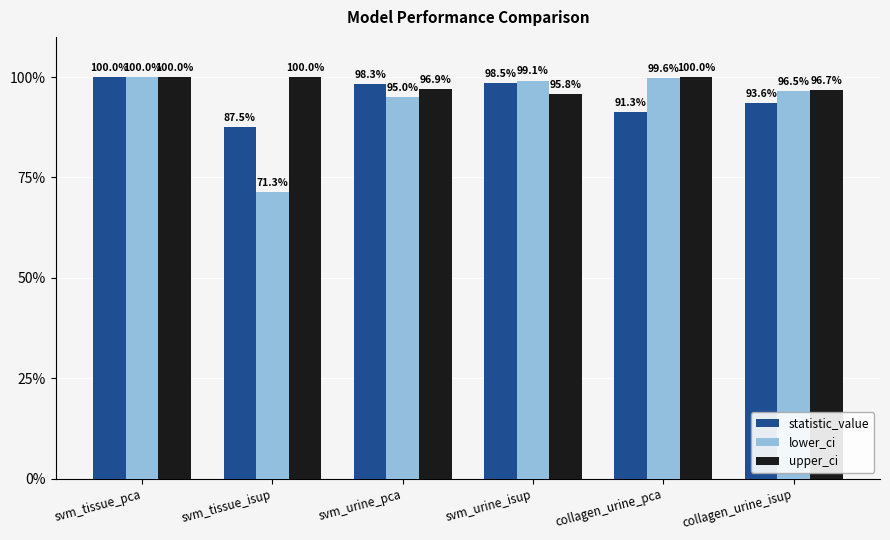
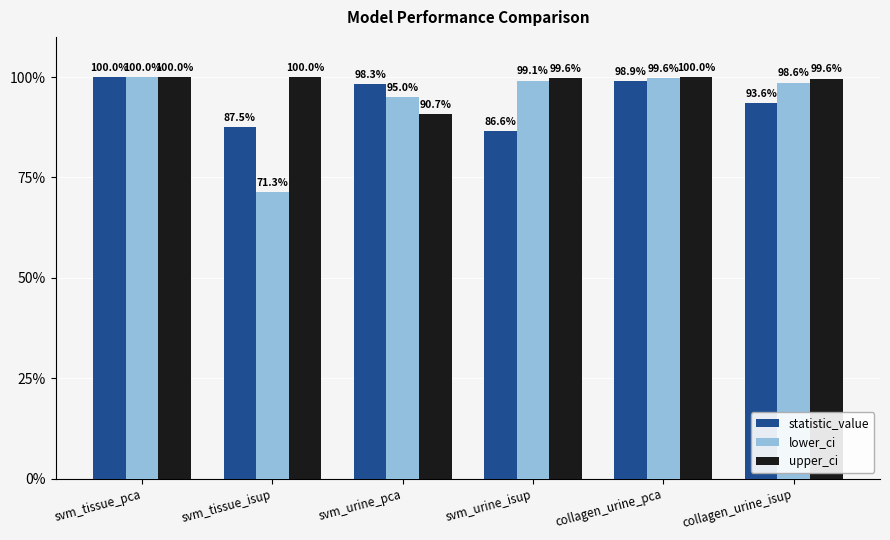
upper_ci, svm_urine_pca: 96.9% -> 90.7%
statistic_value, svm_urine_isup: 98.5% -> 86.6%
upper_ci, svm_urine_isup: 95.8% -> 99.6%
statistic_value, collagen_urine_pca: 91.3% -> 98.9%
lower_ci, collagen_urine_isup: 96.5% -> 98.6%
upper_ci, collagen_urine_isup: 96.7% -> 99.6%
